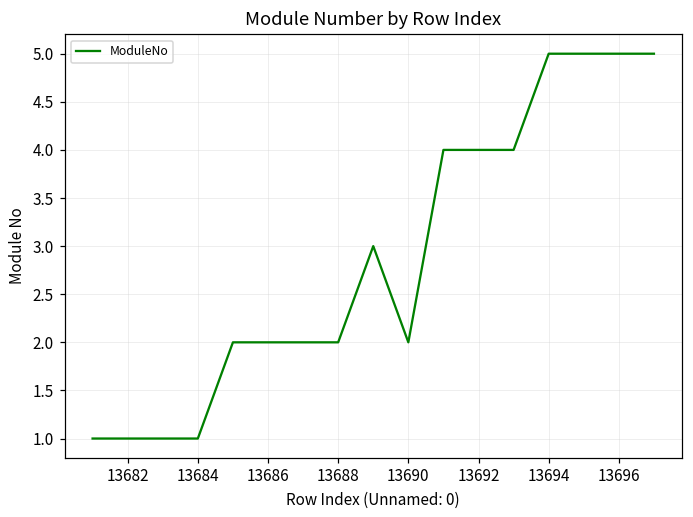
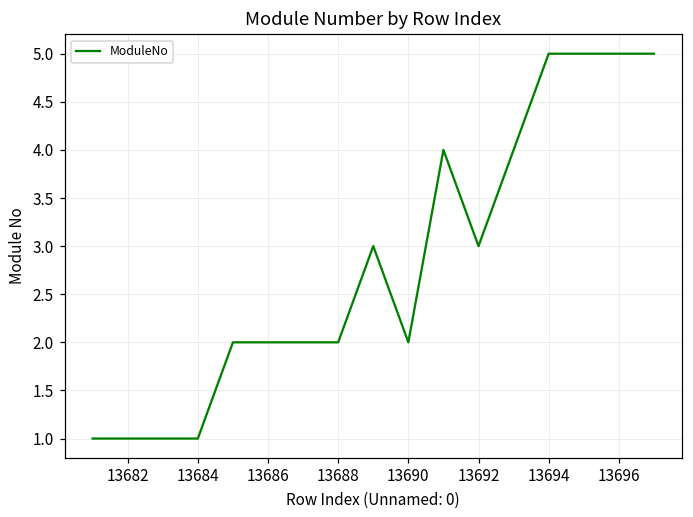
13692: 4 -> 3
